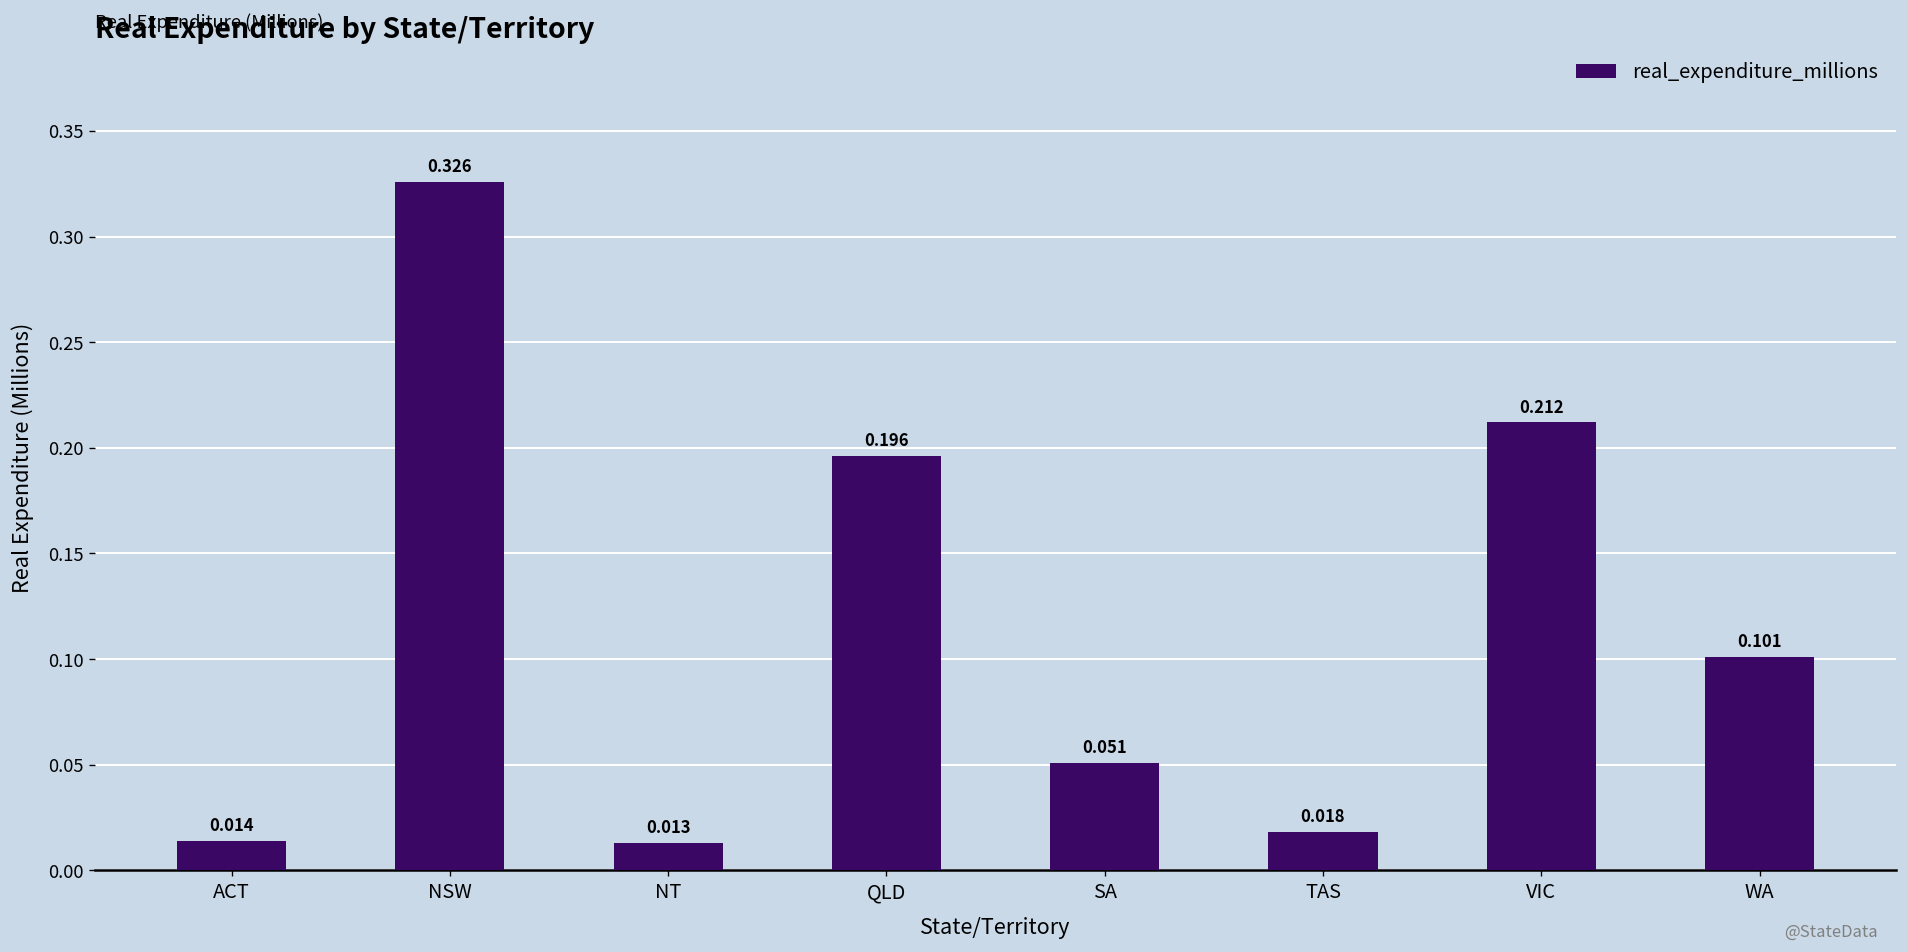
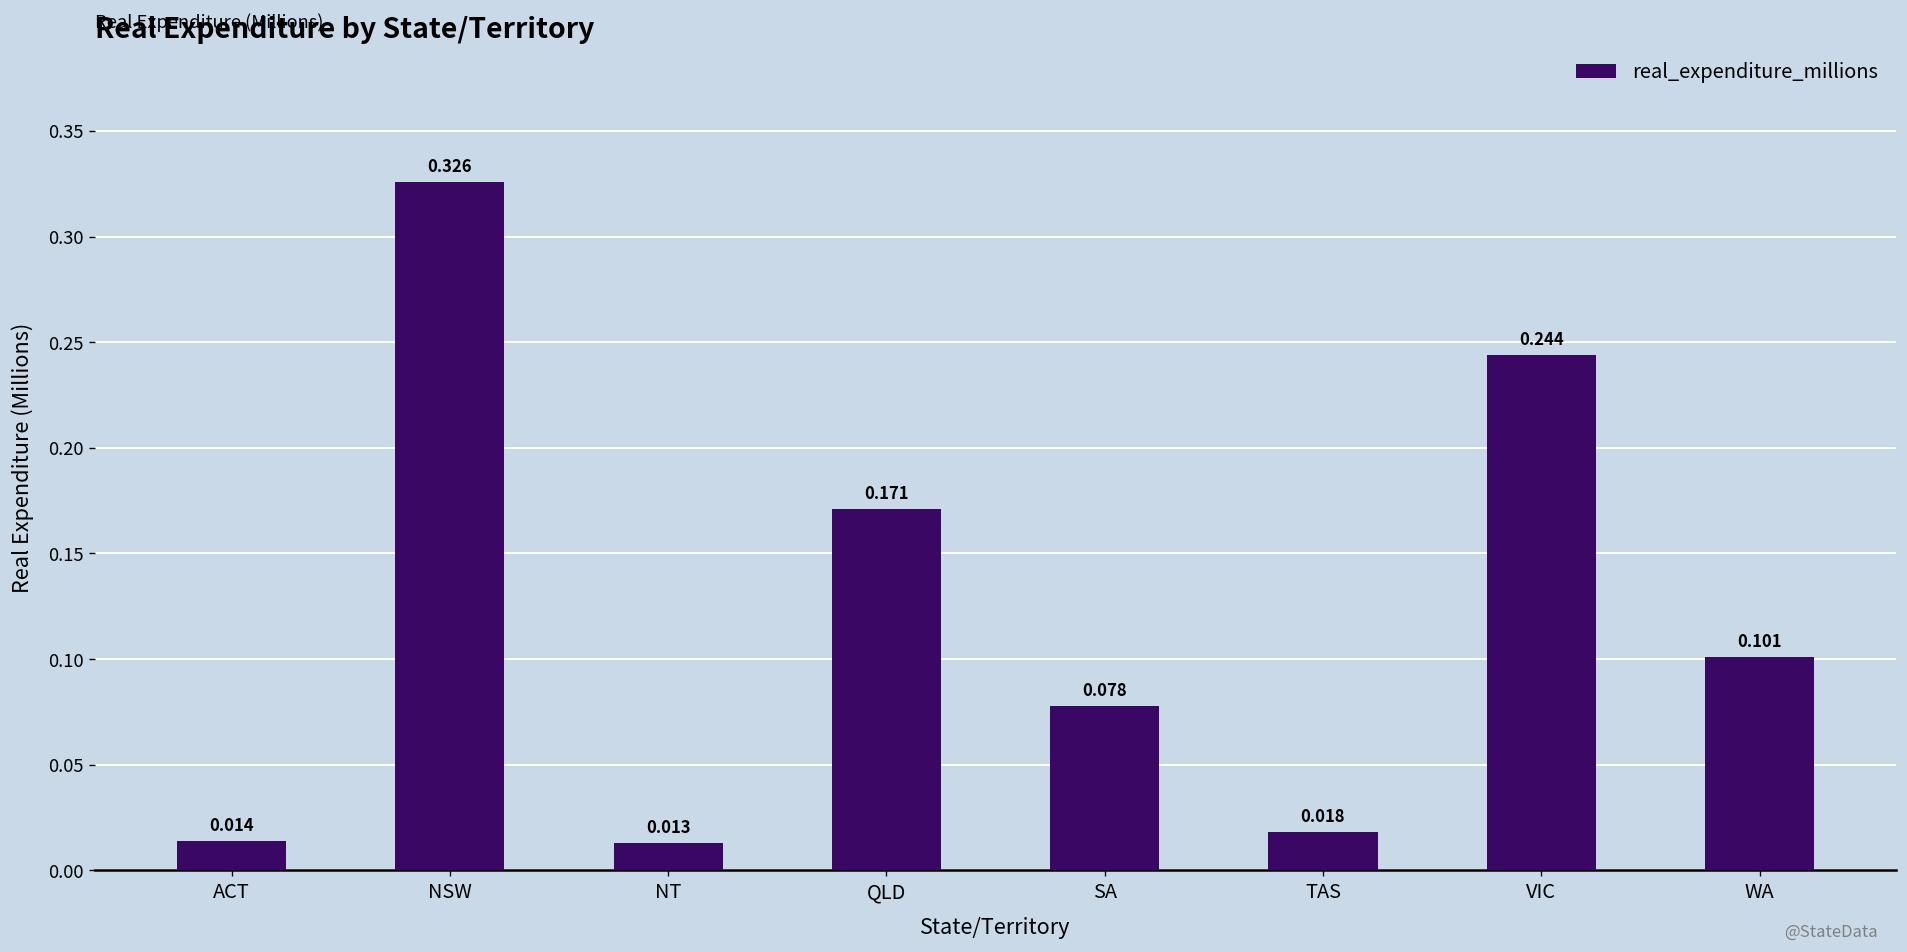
QLD: 0.196 -> 0.171
SA: 0.051 -> 0.078
VIC: 0.212 -> 0.244
